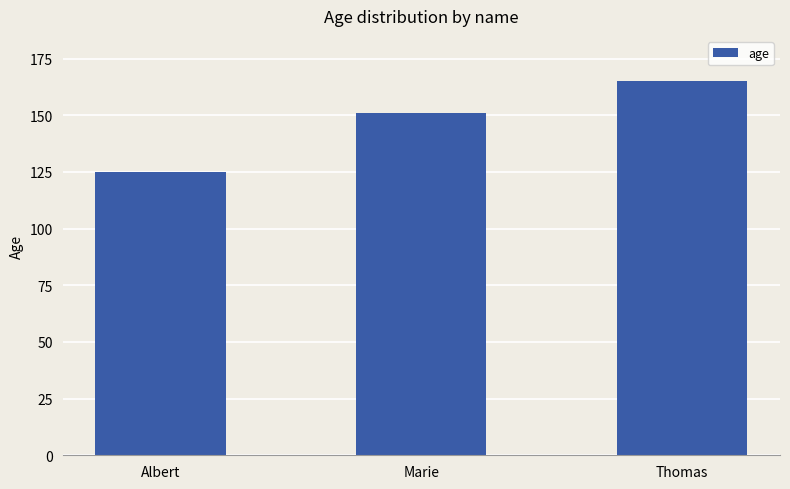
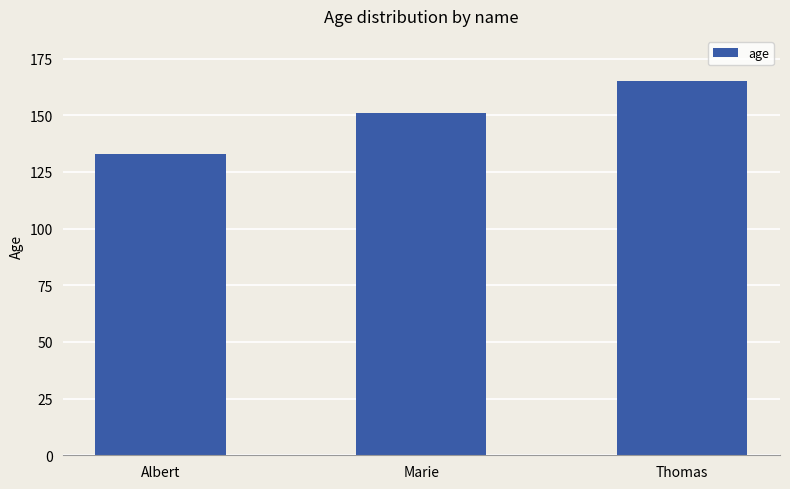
Albert: 125 -> 133
